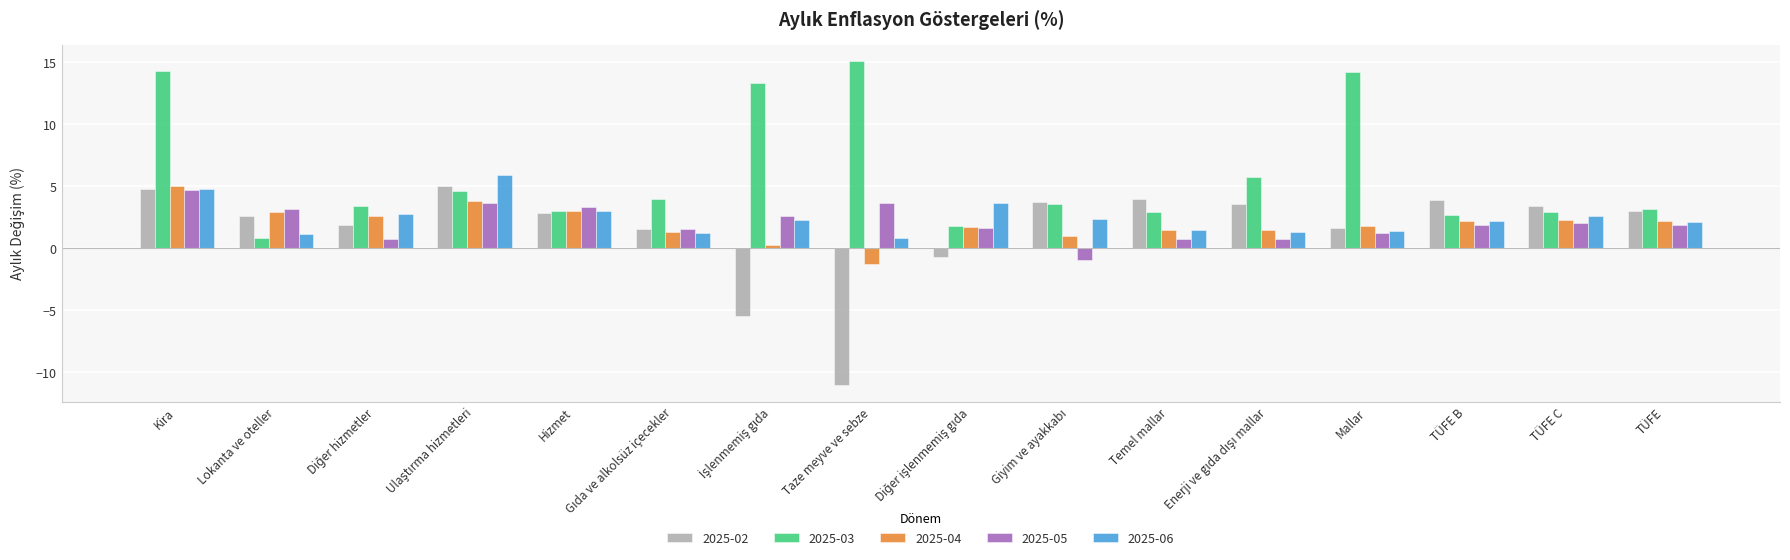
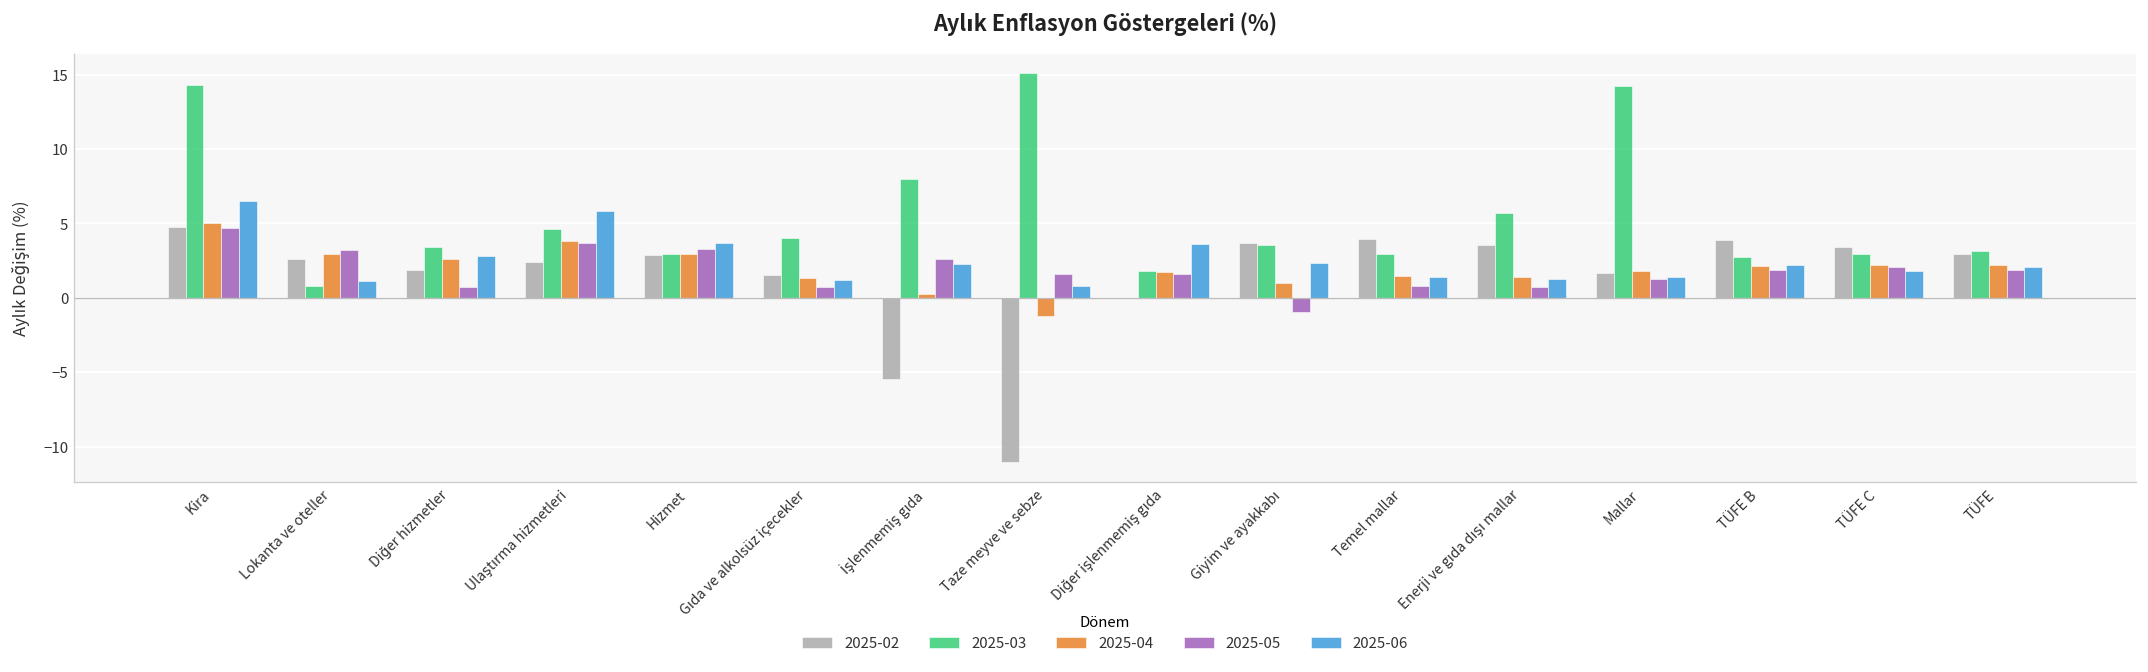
2025-06, Kira: 4.8 -> 6.5
2025-02, Ulaştırma hizmetleri: 5.0 -> 2.4
2025-06, Hizmet: 3.0 -> 3.7
2025-05, Gıda ve alkolsüz içecekler: 1.5 -> 0.7
2025-03, İşlenmemiş gıda: 13.3 -> 8.0
2025-05, Taze meyve ve sebze: 3.7 -> 1.6
2025-02, Diğer işlenmemiş gıda: -0.7 -> 0.0
2025-06, TÜFE C: 2.6 -> 1.8
